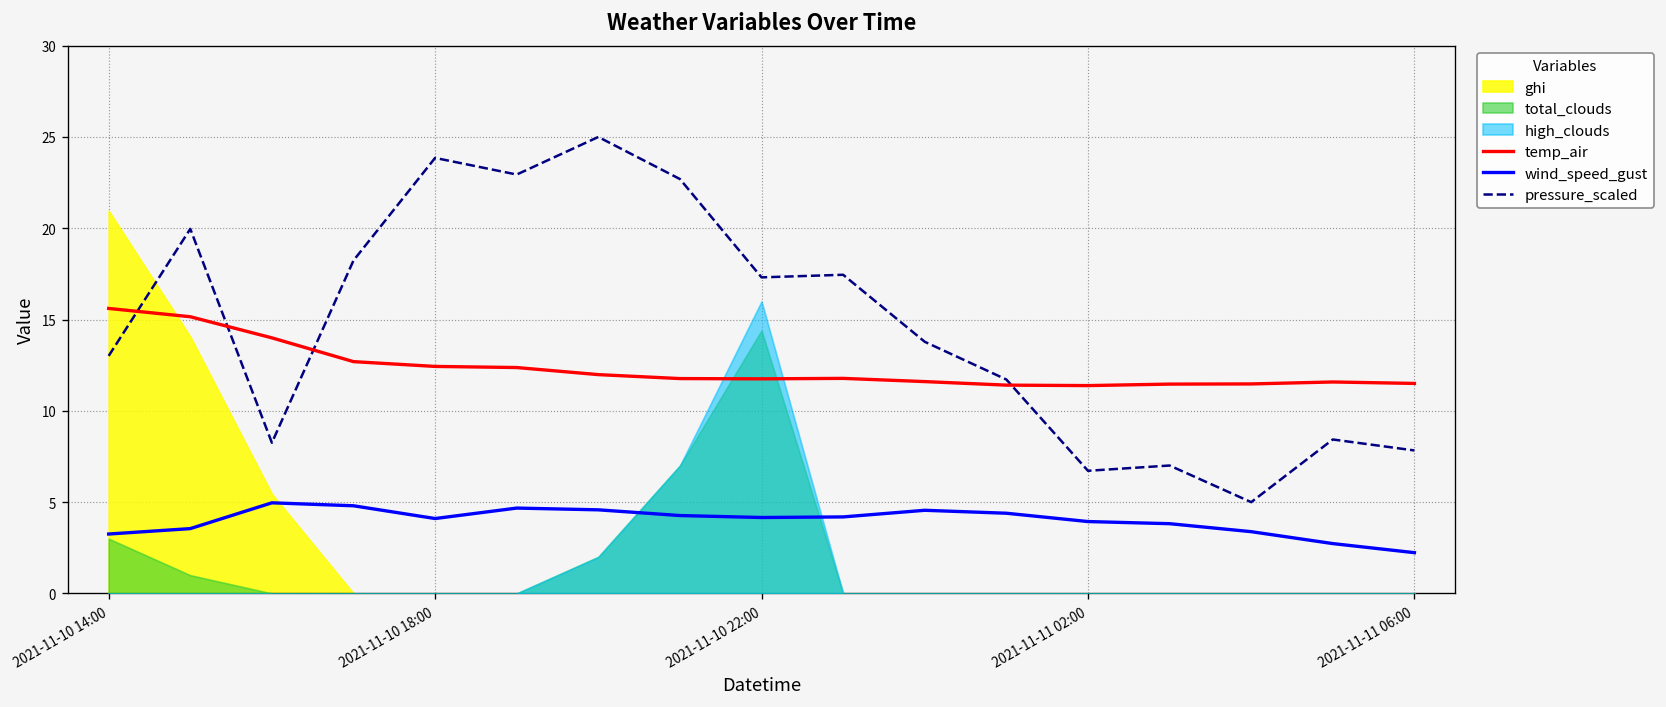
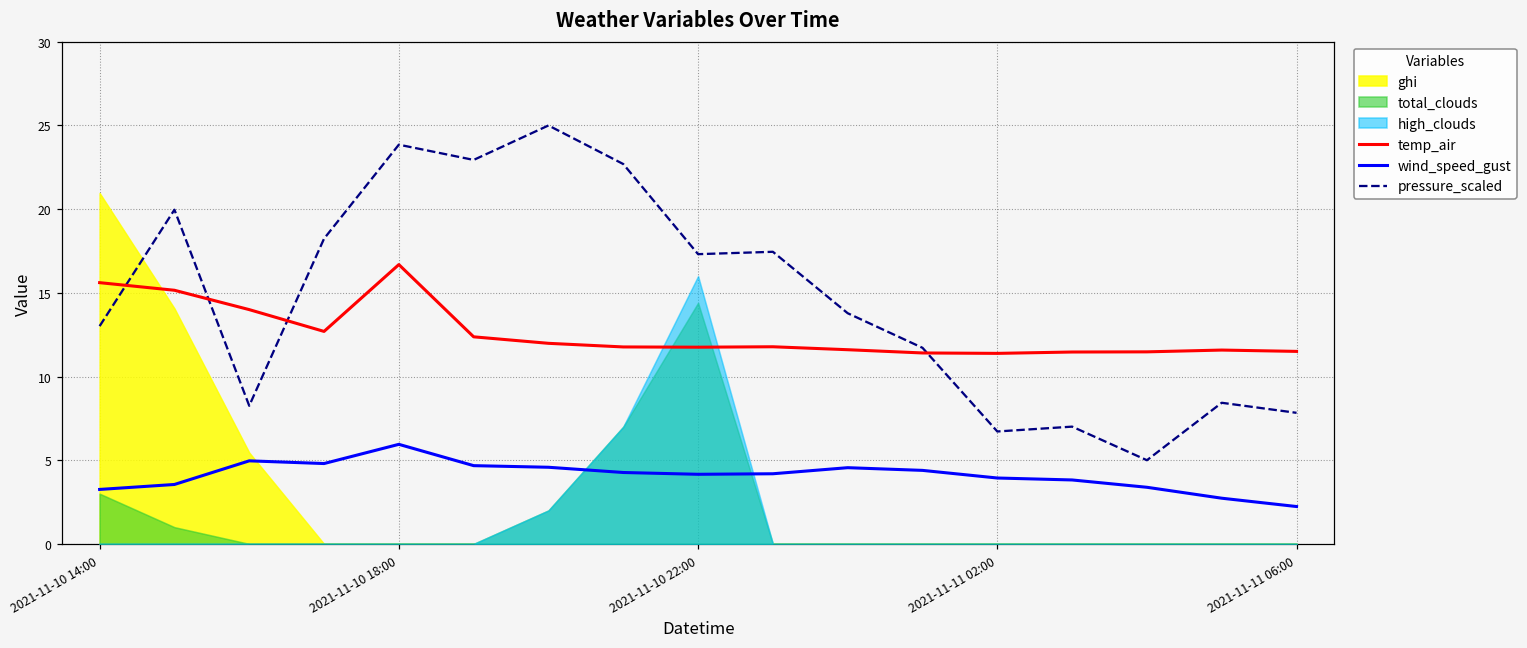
temp_air, 2021-11-10 18:00: 12.4 -> 16.7
wind_speed_gust, 2021-11-10 18:00: 4.1 -> 5.9
